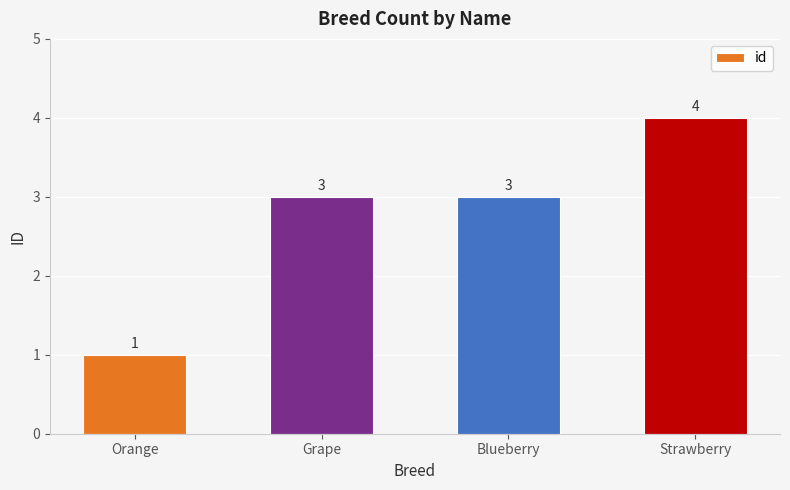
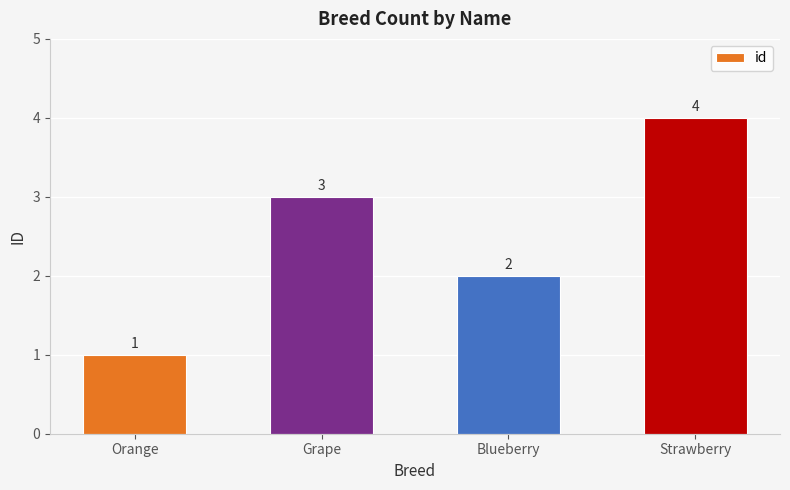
Blueberry: 3 -> 2
